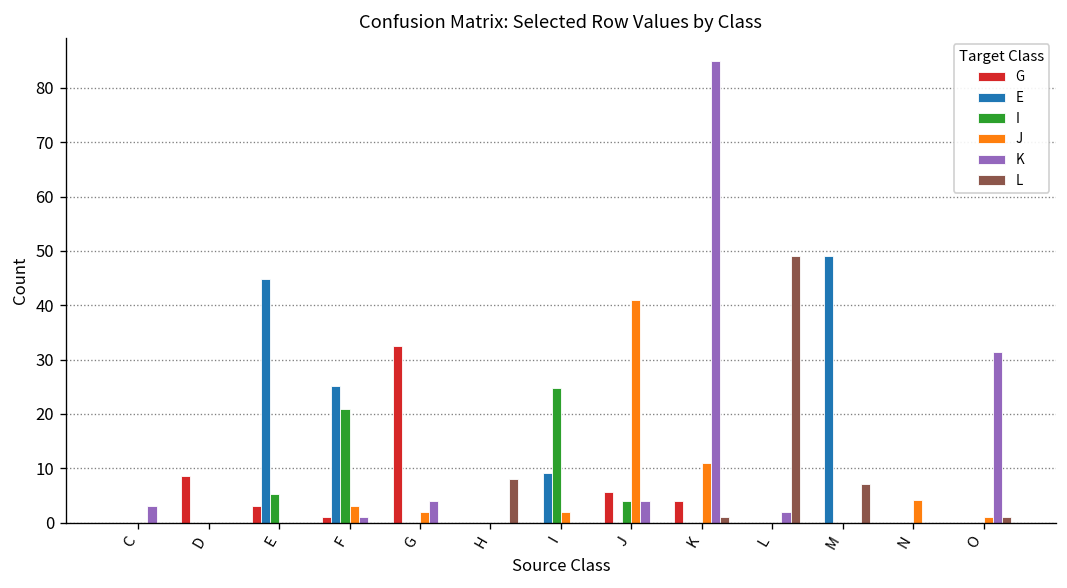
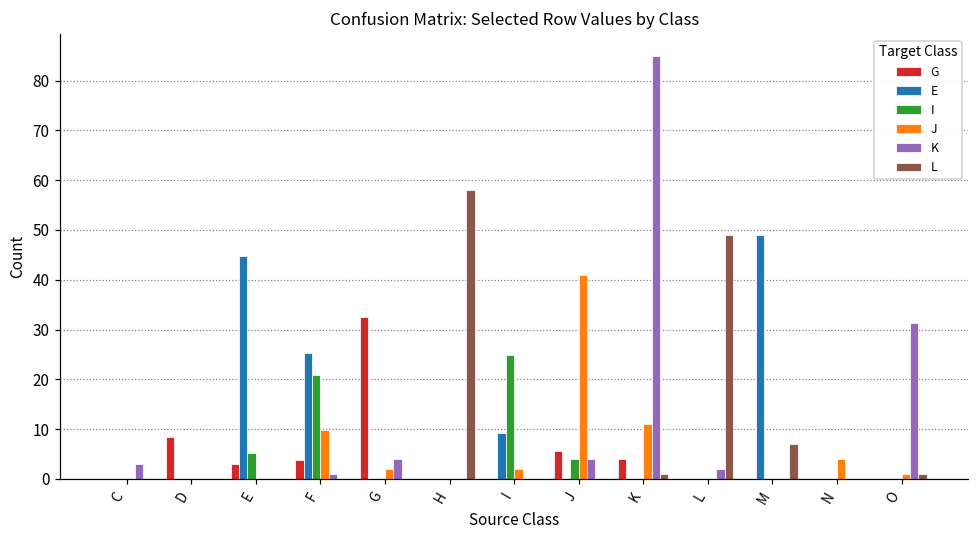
G, F: 1 -> 4
J, F: 3 -> 10
L, H: 8 -> 58
